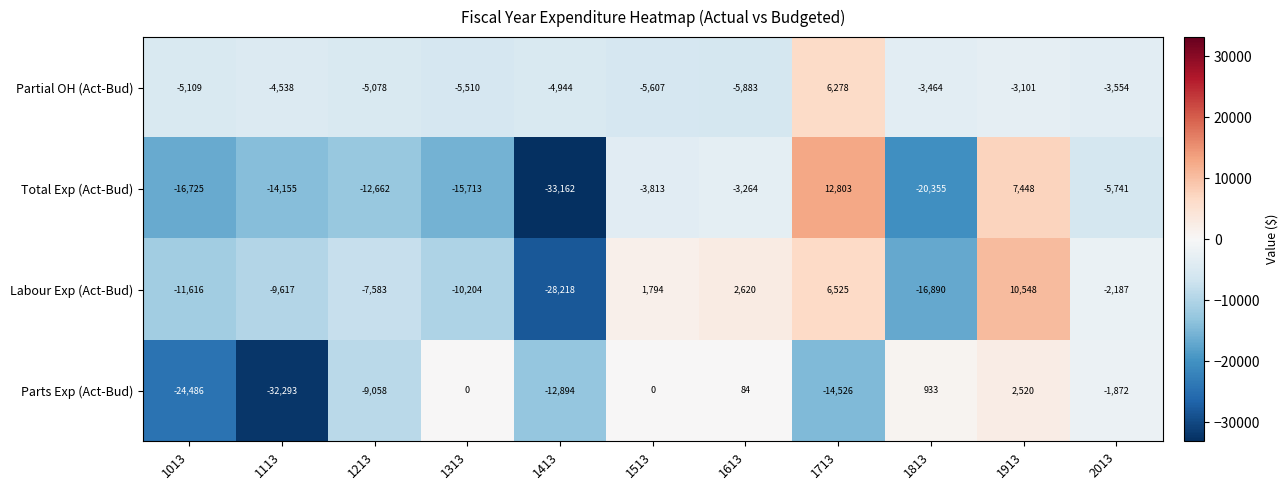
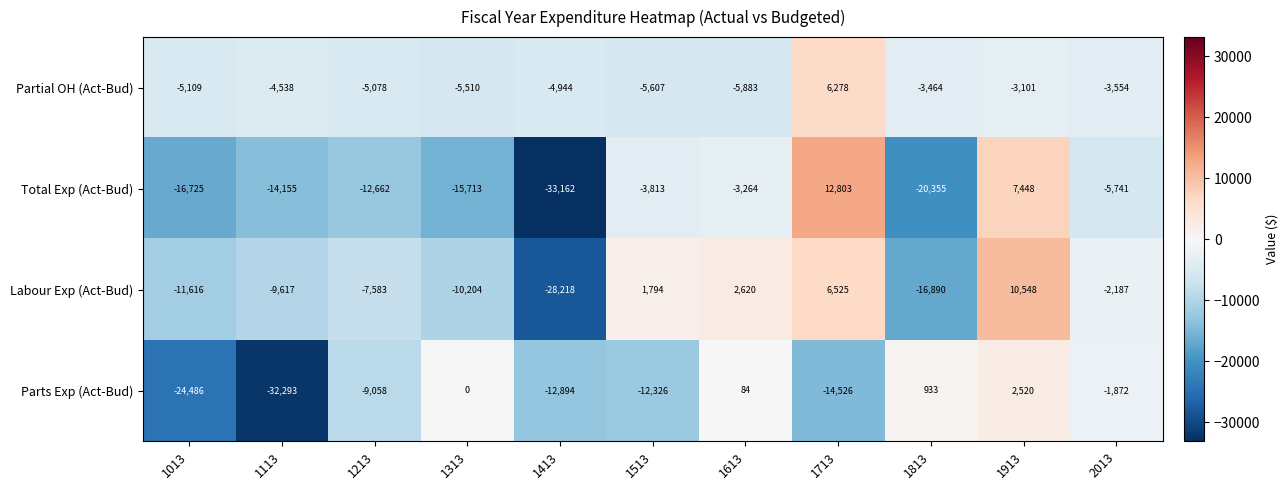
Parts Exp (Act-Bud), 1513: 0 -> -12,326
